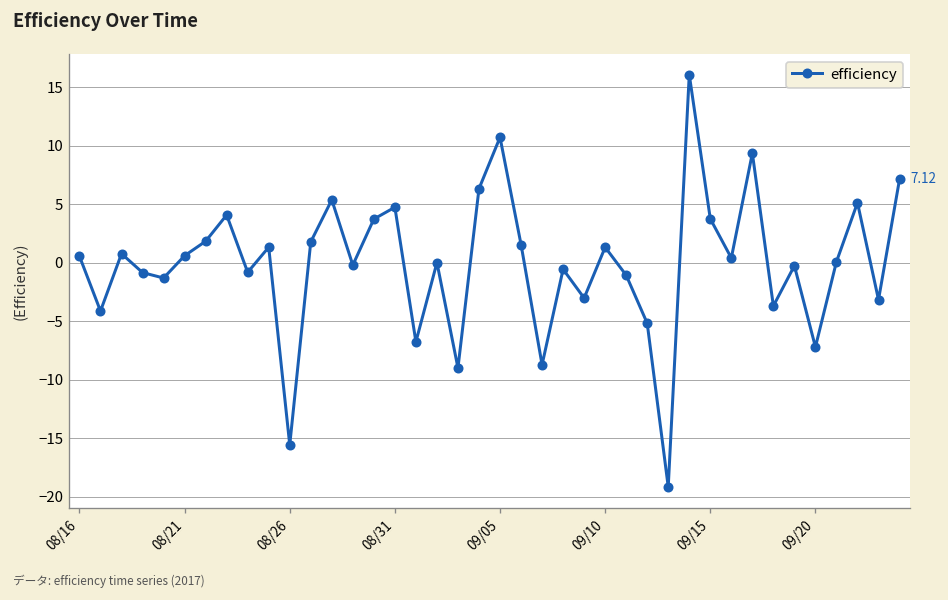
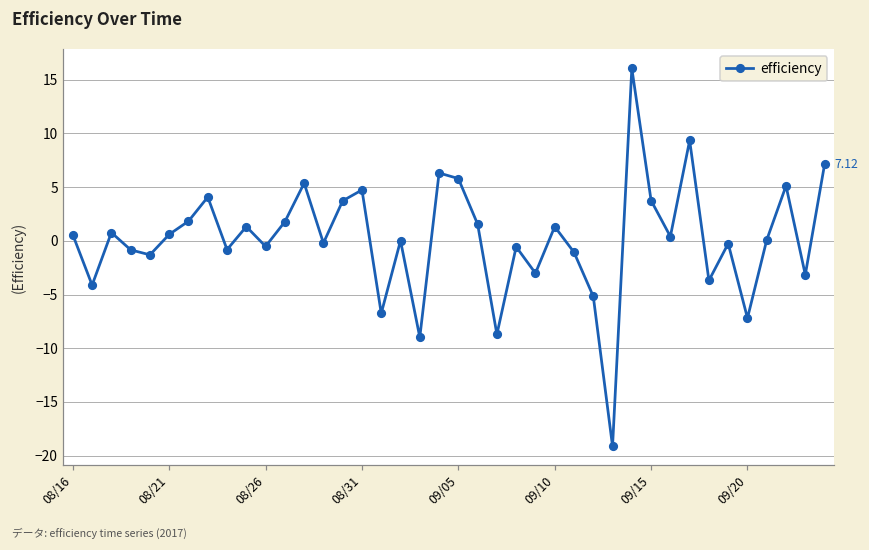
08/26: -16 -> -1
09/05: 11 -> 6
